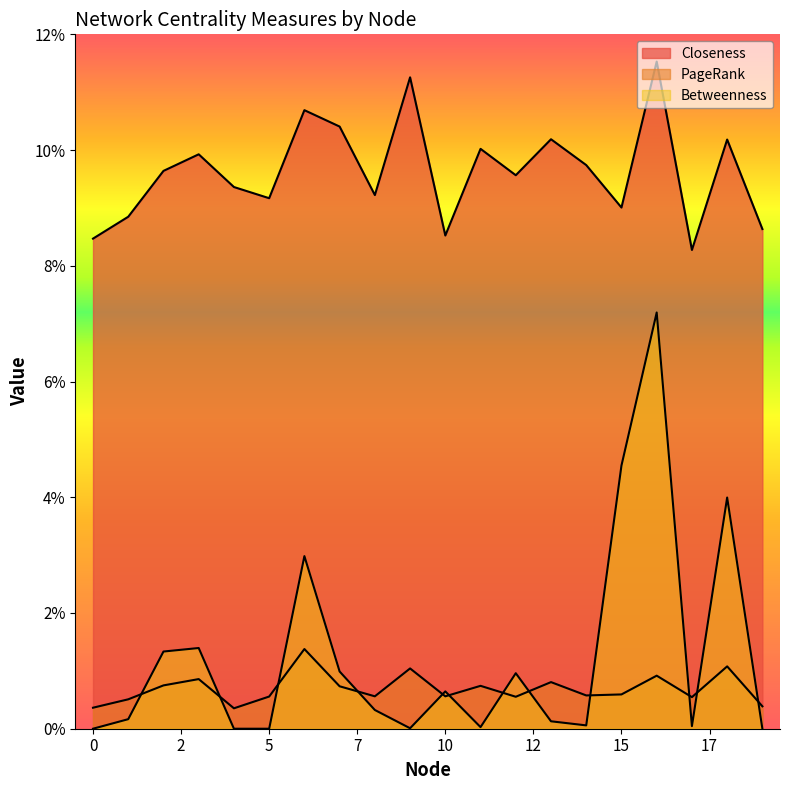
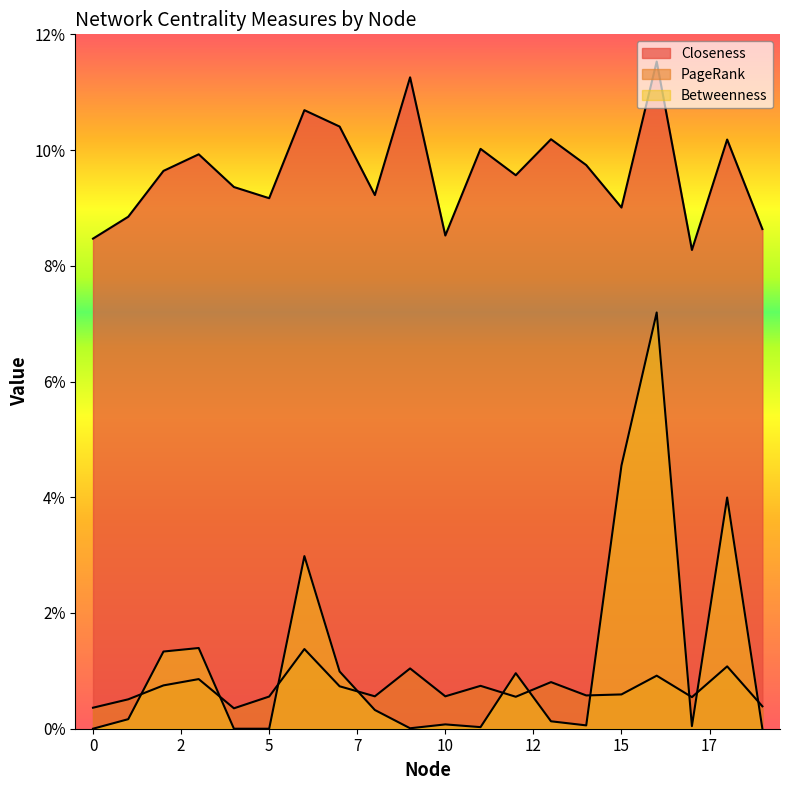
Betweenness, 10: 0.6% -> 0.1%
